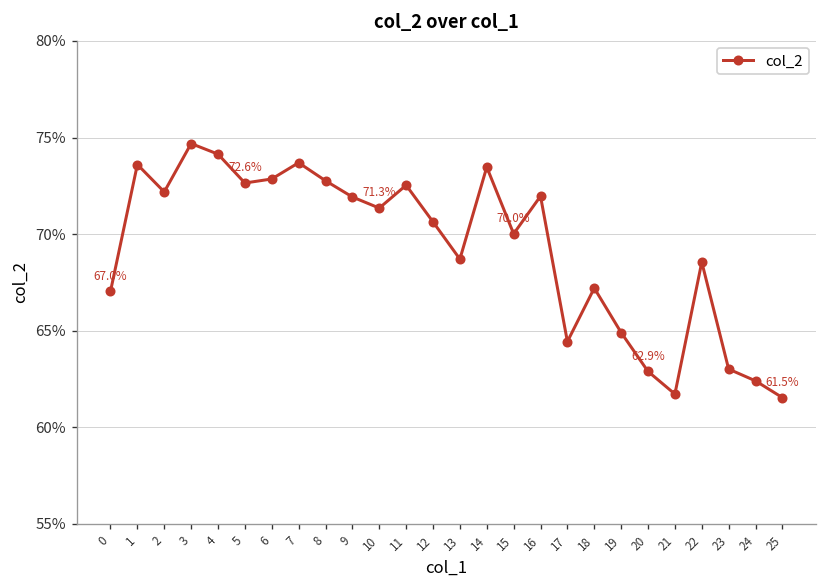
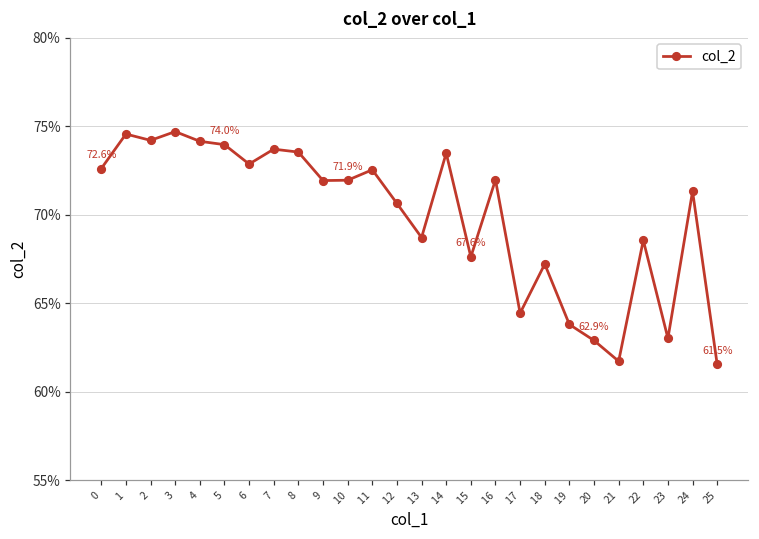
0: 67.0% -> 72.6%
1: 73.6% -> 74.6%
2: 72.2% -> 74.2%
5: 72.6% -> 74.0%
8: 72.8% -> 73.5%
10: 71.3% -> 71.9%
15: 70.0% -> 67.6%
19: 64.9% -> 63.8%
24: 62.4% -> 71.3%
